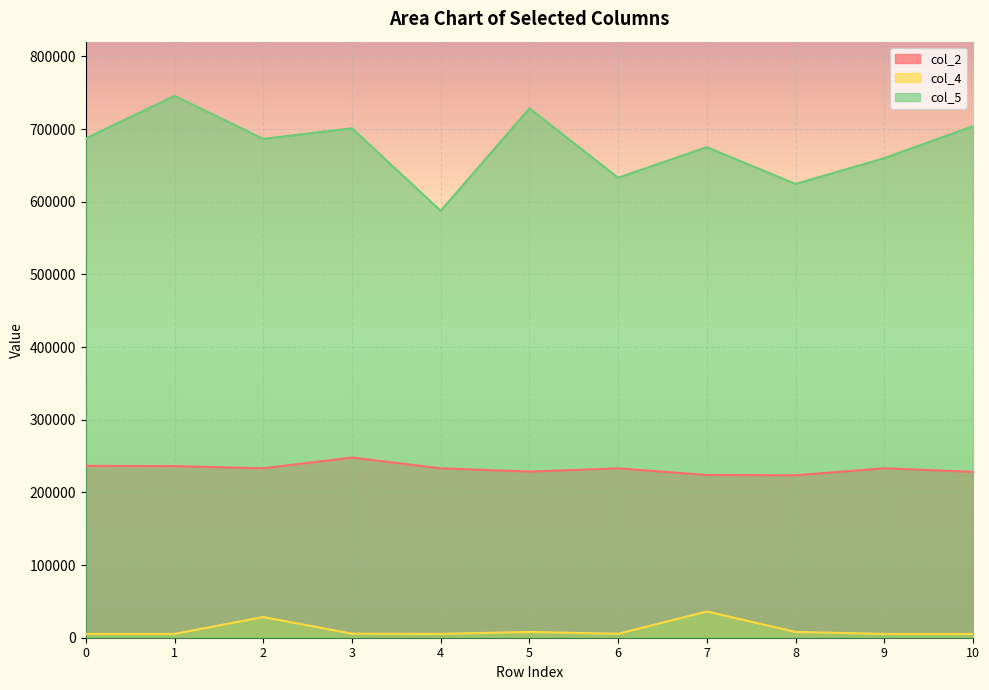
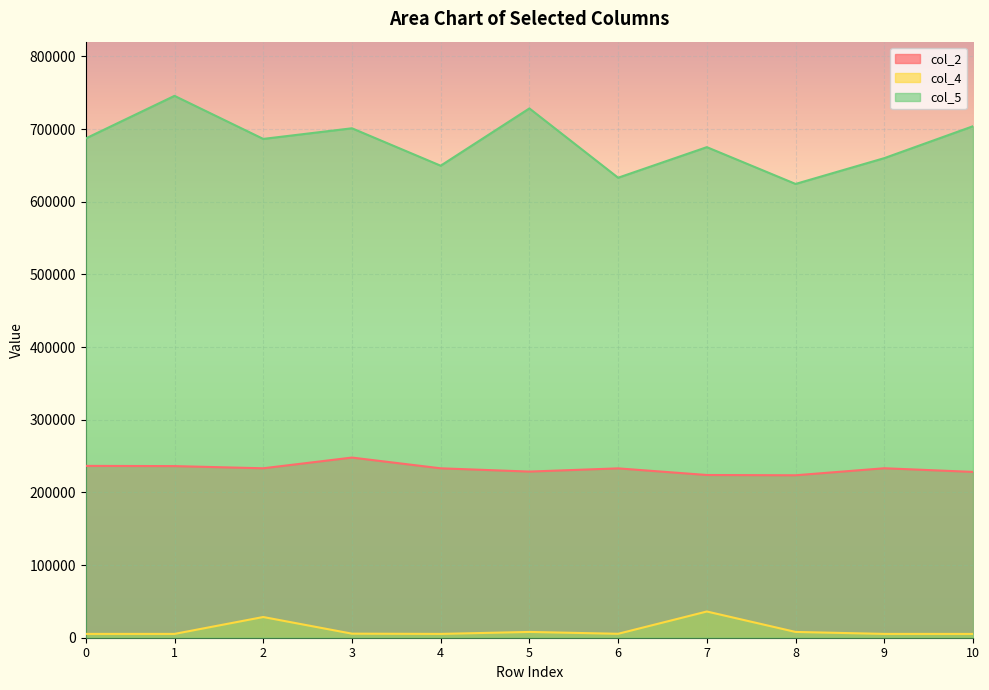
col_5, 4: 590000 -> 650000
